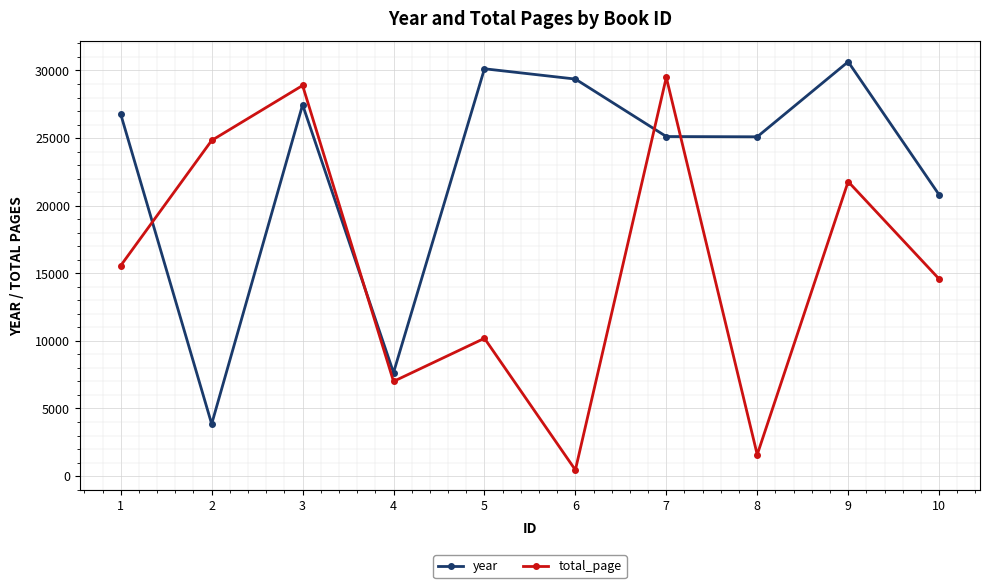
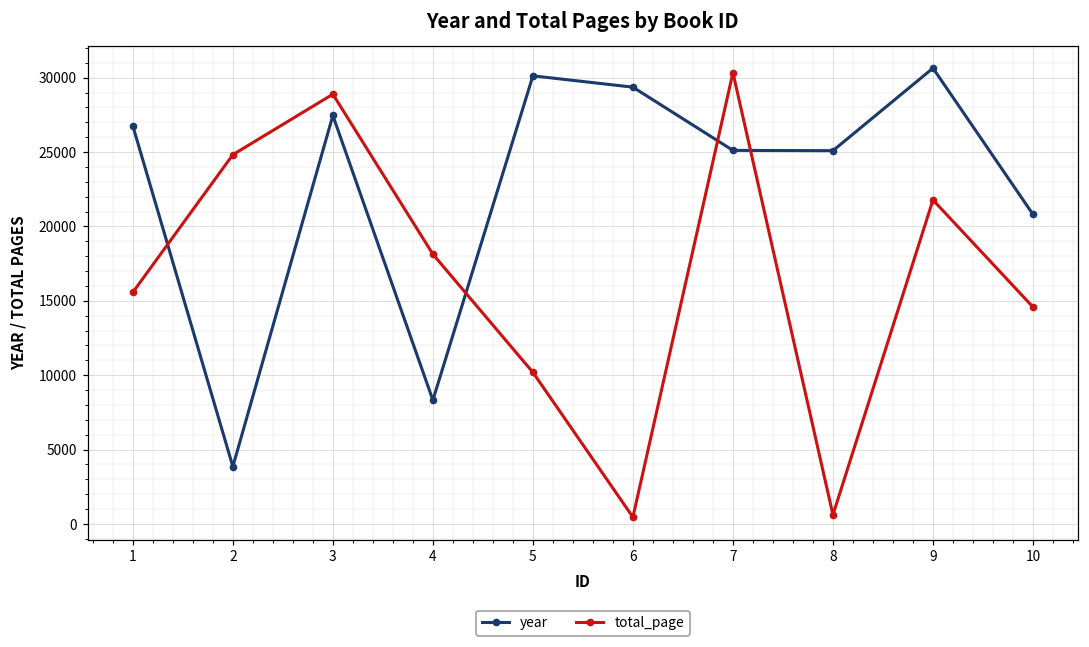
year, 4: 7700 -> 8300
total_page, 4: 7000 -> 18100
total_page, 7: 29500 -> 30300
total_page, 8: 1600 -> 600
